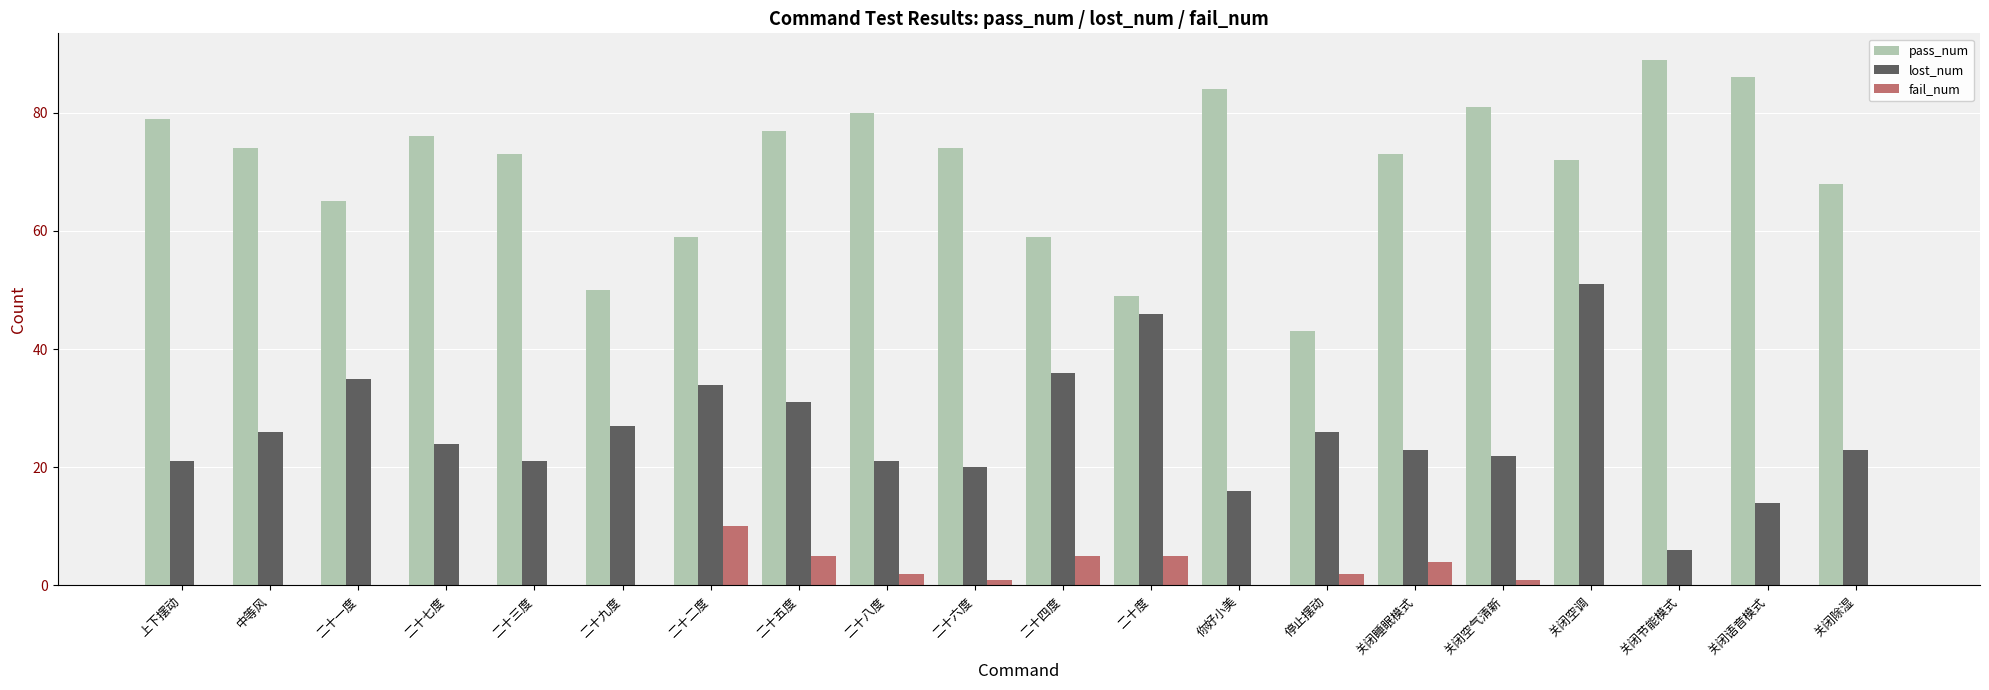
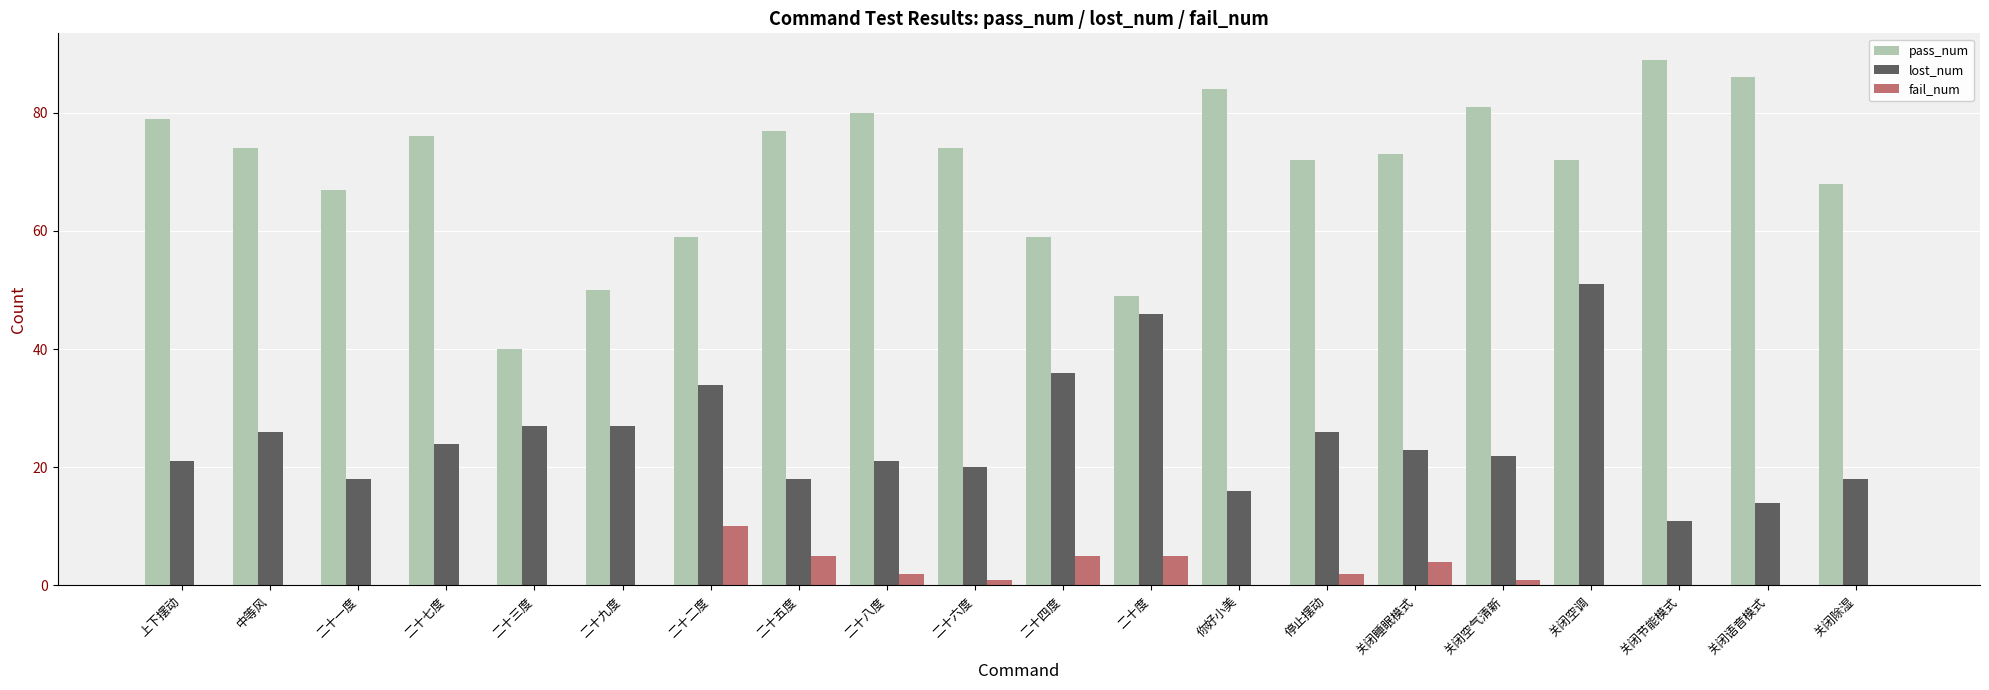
pass_num, 二十一度: 65 -> 67
lost_num, 二十一度: 35 -> 18
pass_num, 二十三度: 73 -> 40
lost_num, 二十三度: 21 -> 27
lost_num, 二十五度: 31 -> 18
pass_num, 停止摆动: 43 -> 72
lost_num, 关闭节能模式: 6 -> 11
lost_num, 关闭除湿: 23 -> 18
